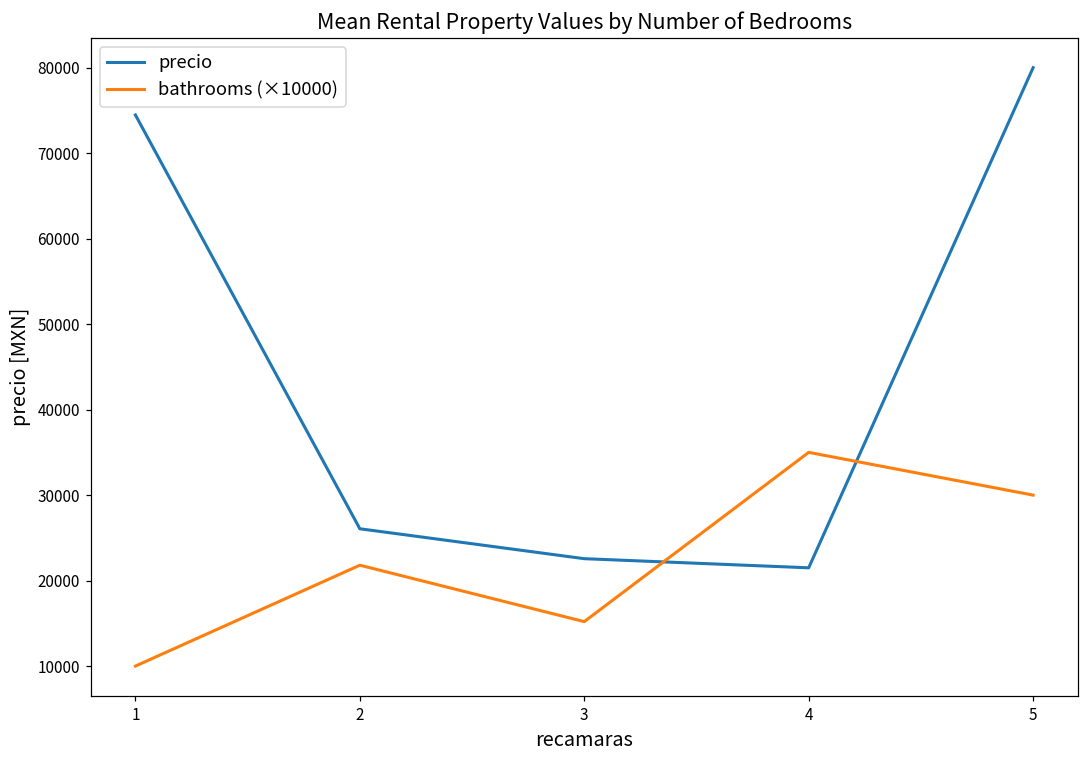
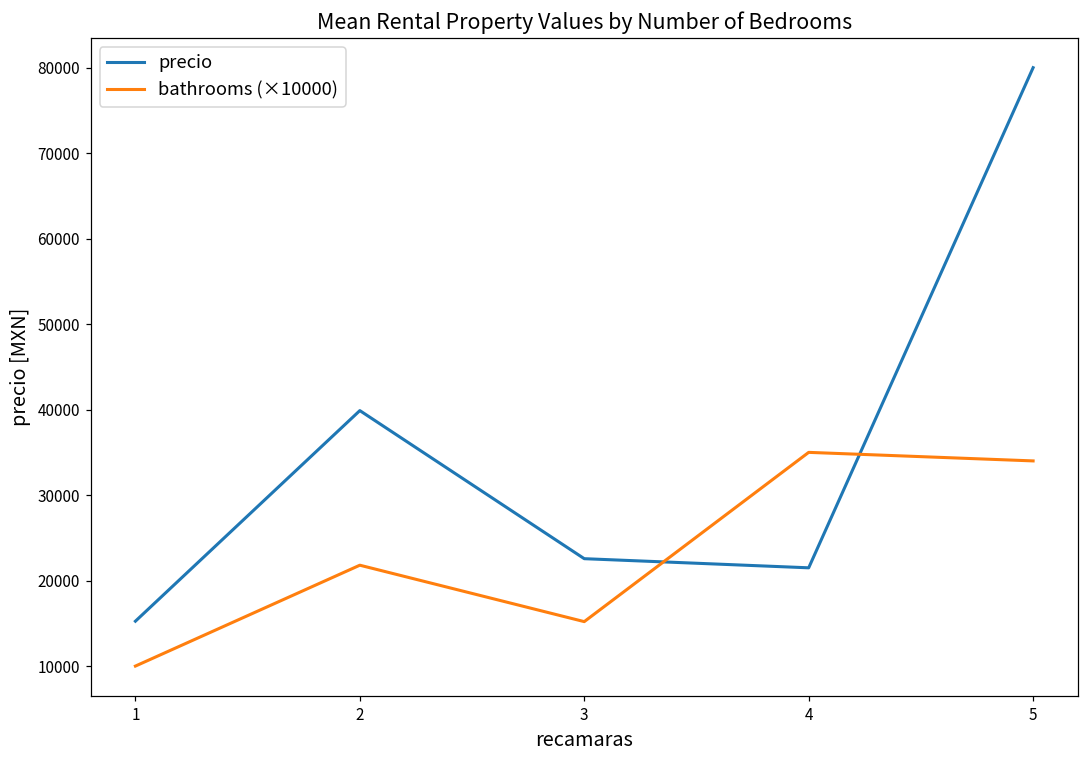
precio, 1: 74000 -> 15000
precio, 2: 26000 -> 40000
bathrooms (×10000), 5: 30000 -> 34000
